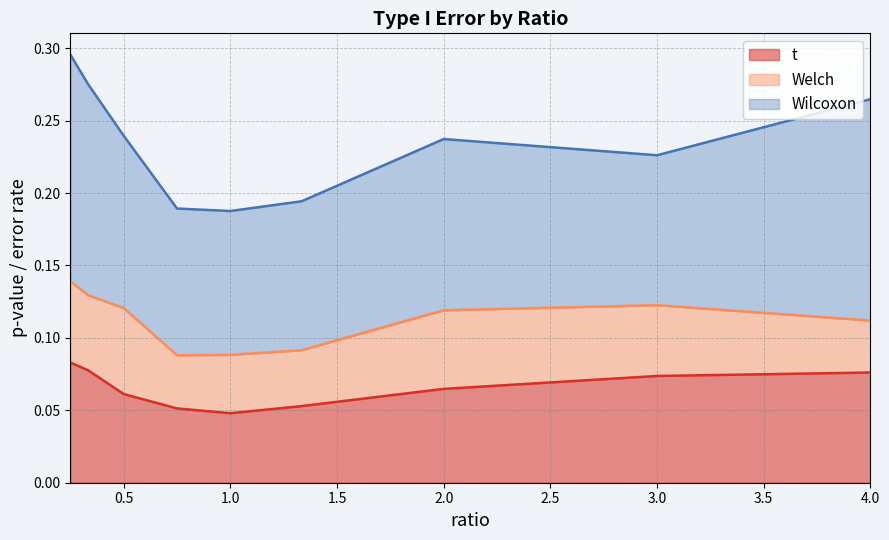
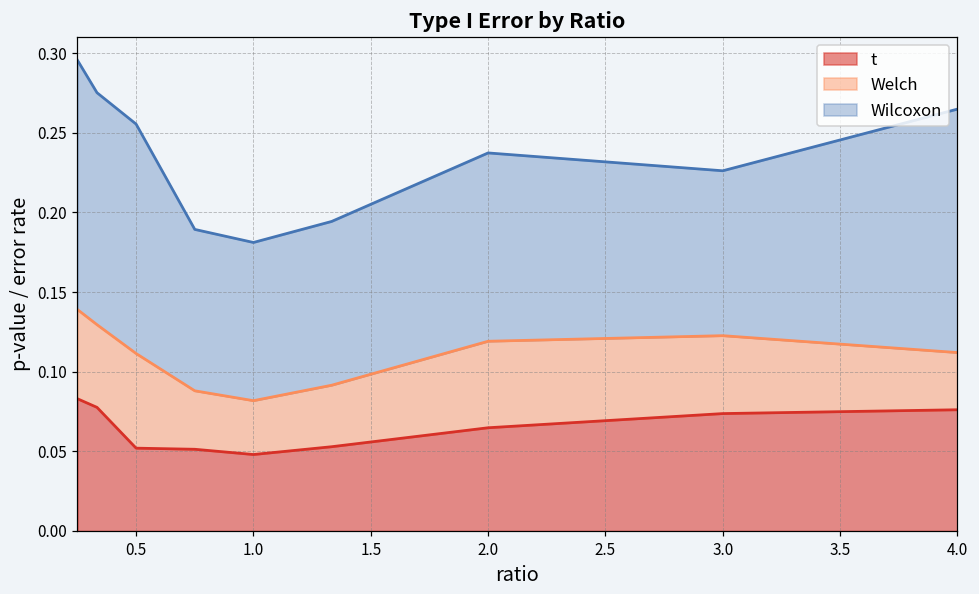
t, 0.5: 0.061 -> 0.052
Wilcoxon, 0.5: 0.119 -> 0.144
Welch, 1.0: 0.040 -> 0.034
